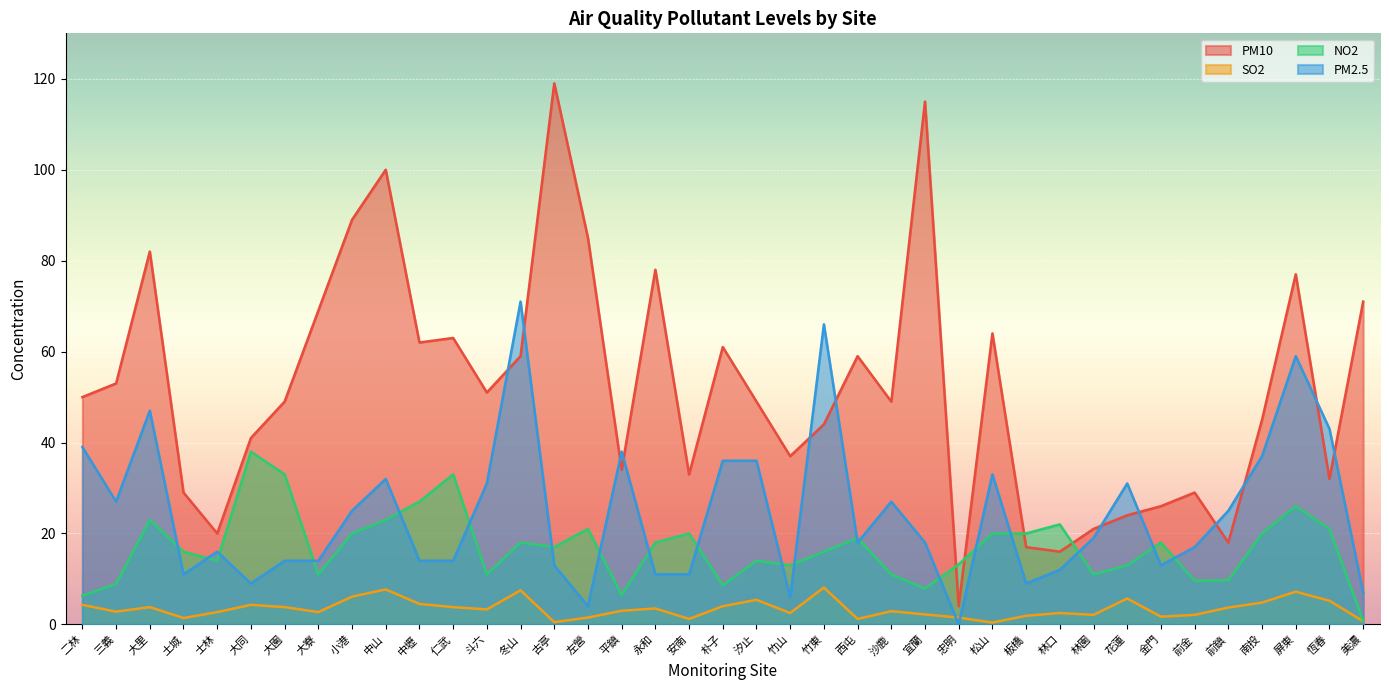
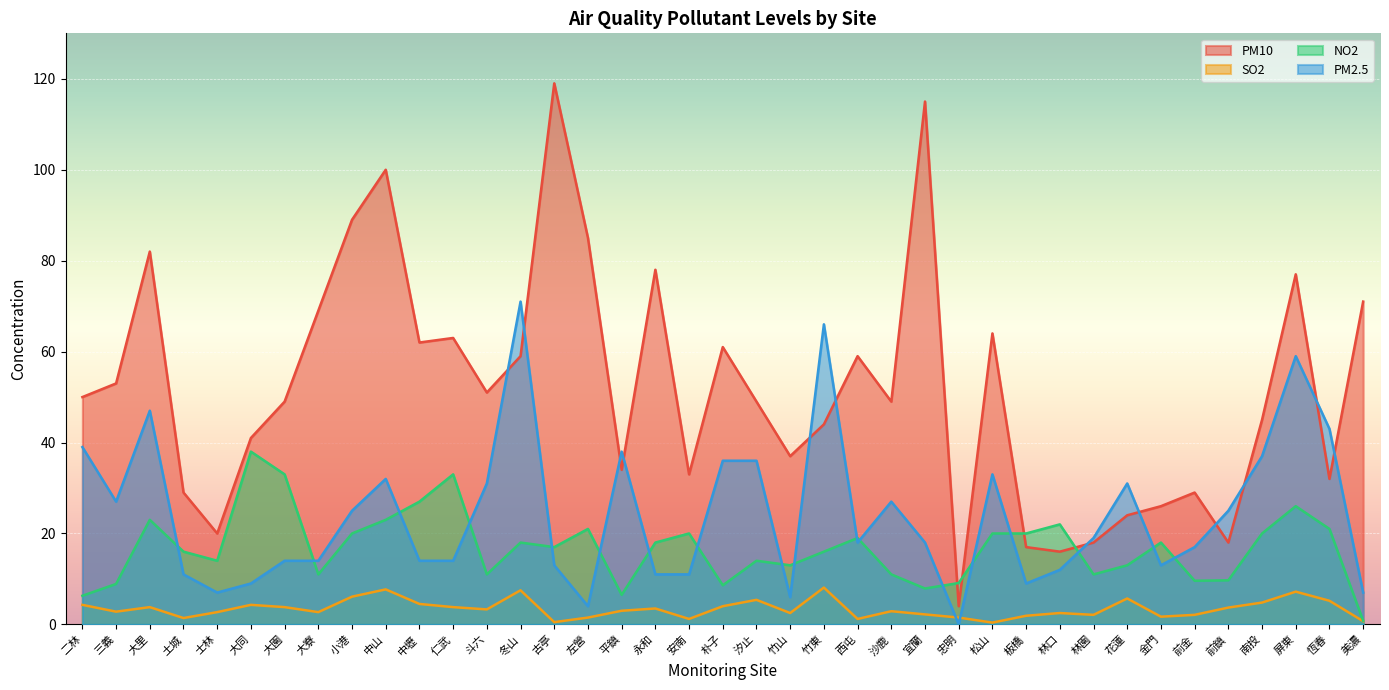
PM2.5, 士林: 16 -> 7
NO2, 忠明: 13 -> 9
PM10, 林園: 21 -> 18
